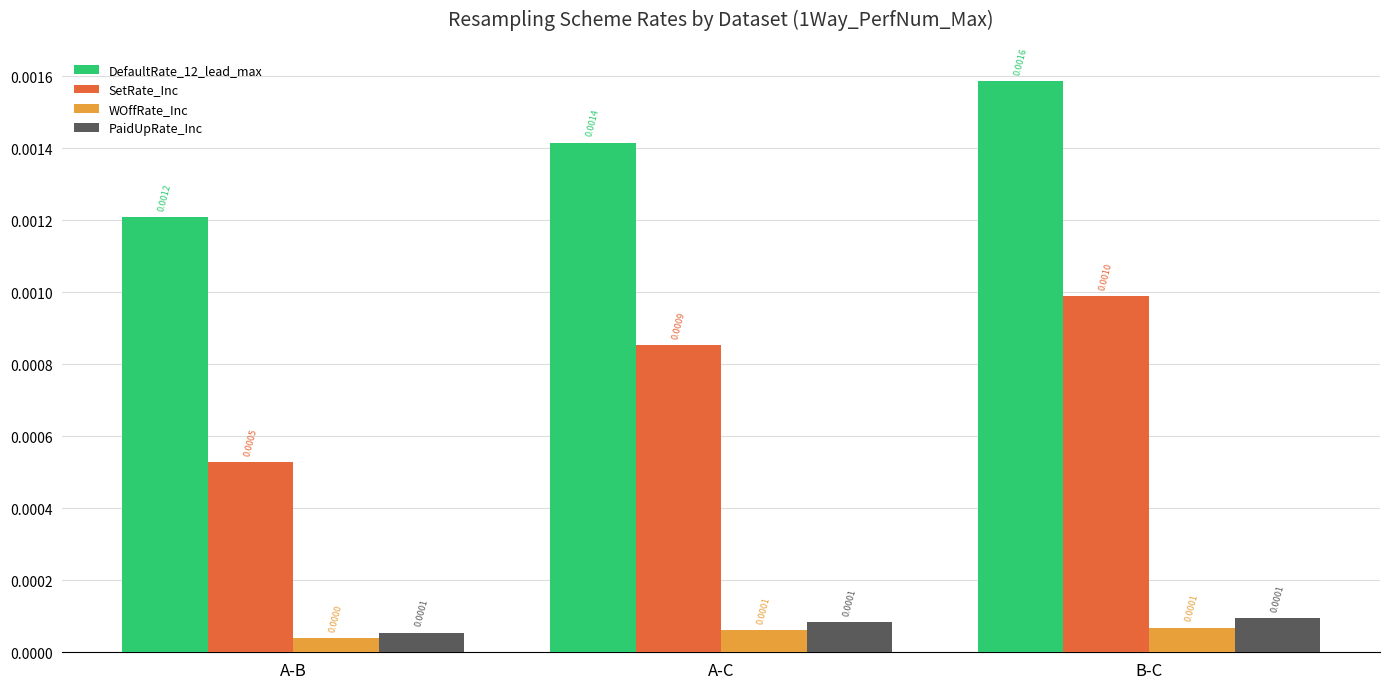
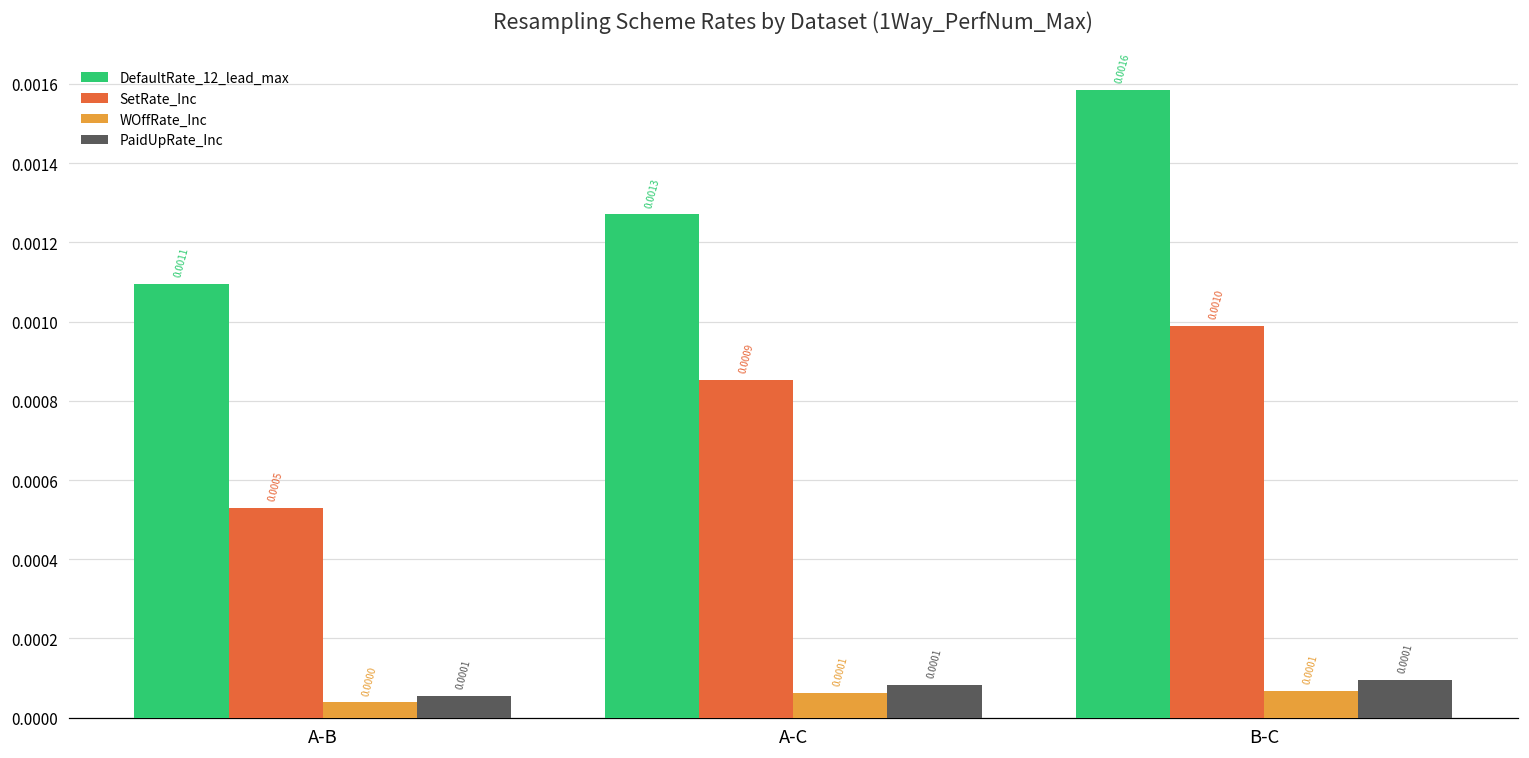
DefaultRate_12_lead_max, A-B: 0.0012 -> 0.0011
DefaultRate_12_lead_max, A-C: 0.0014 -> 0.0013
